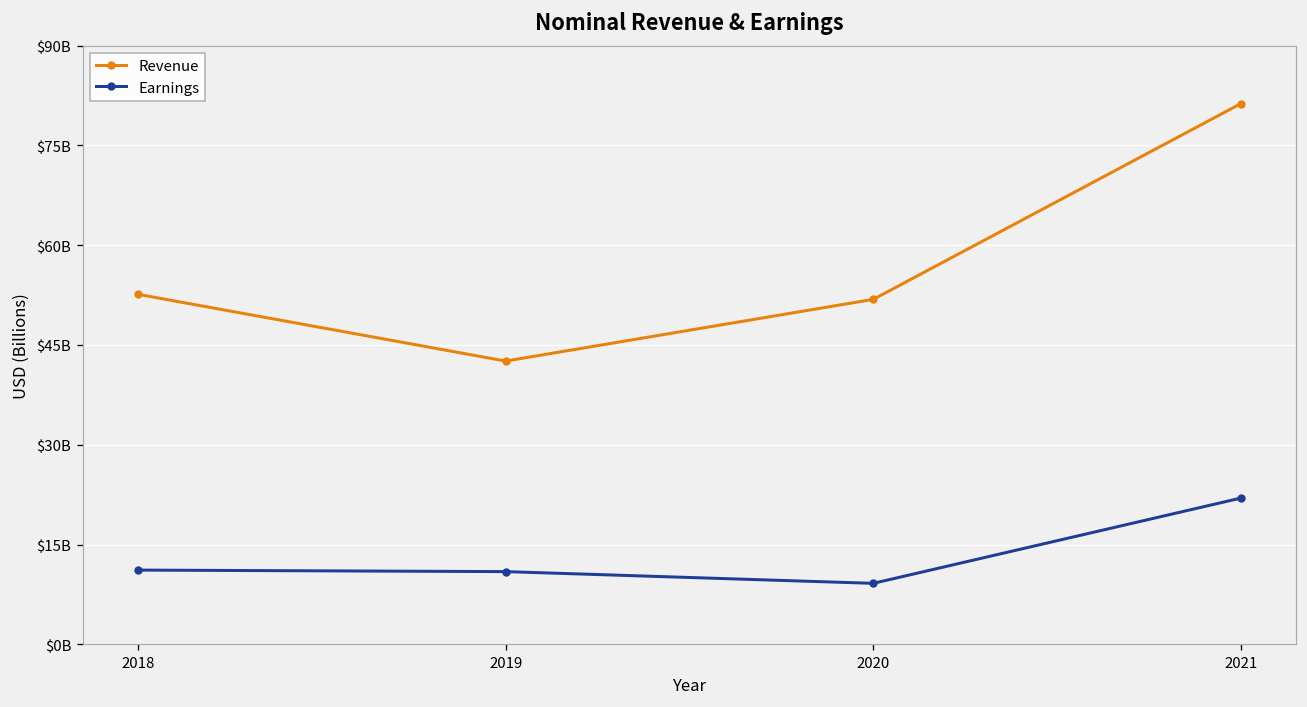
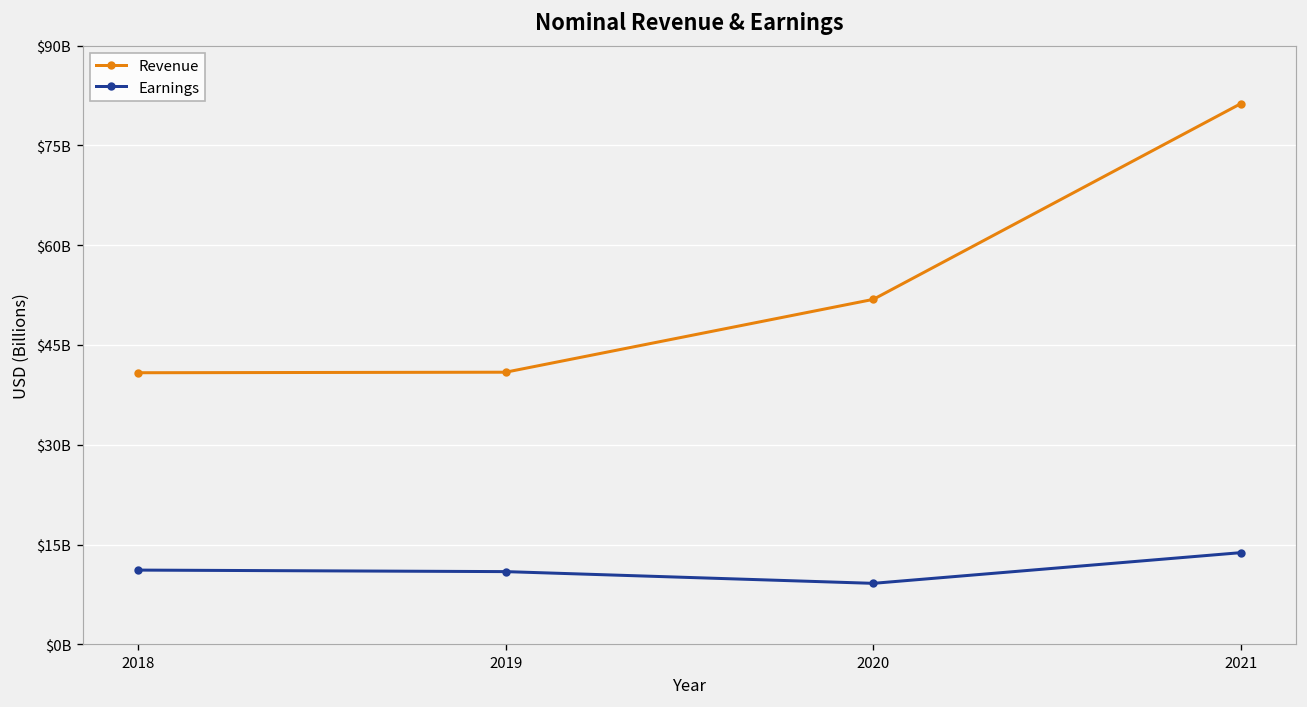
Revenue, 2018: $53000000000 -> $41000000000
Revenue, 2019: $43000000000 -> $41000000000
Earnings, 2021: $22000000000 -> $14000000000
